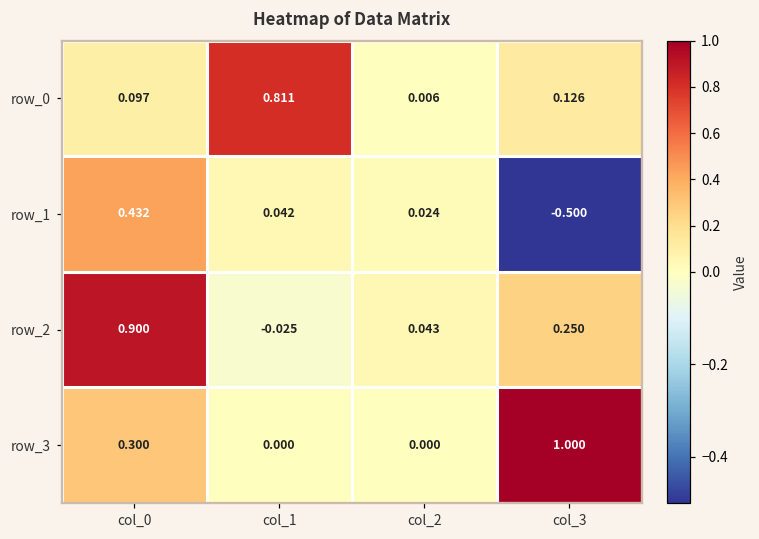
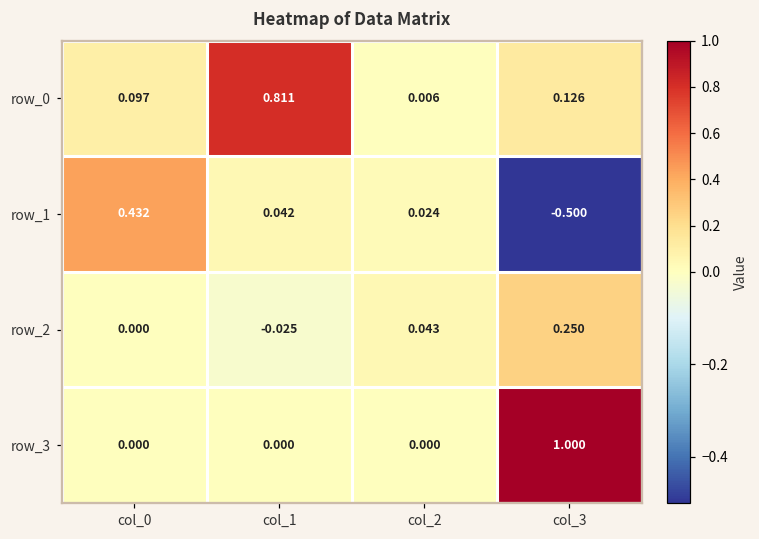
row_2, col_0: 0.900 -> 0.000
row_3, col_0: 0.300 -> 0.000
